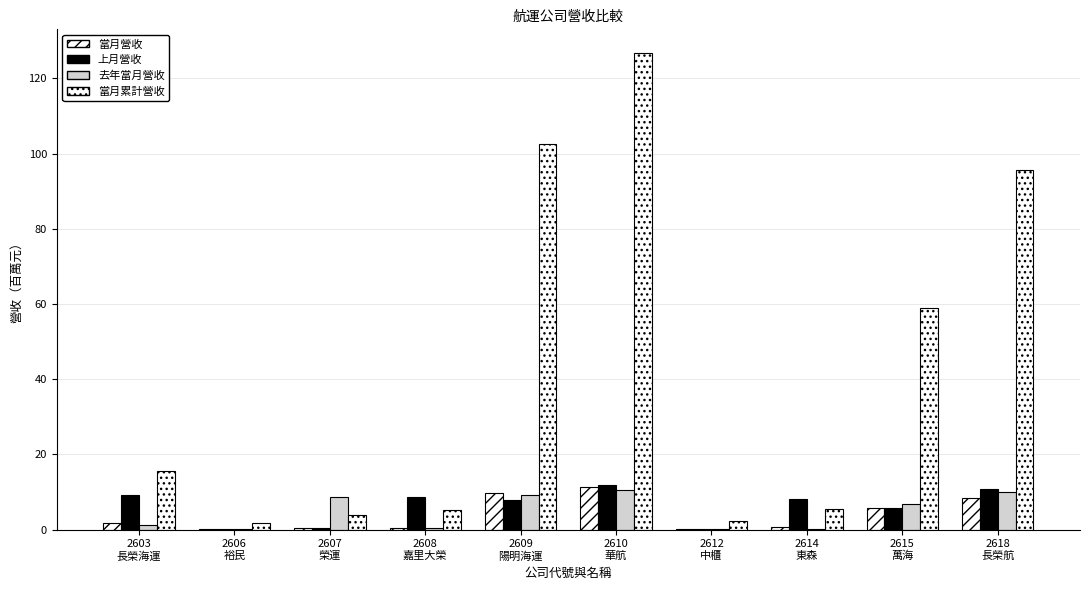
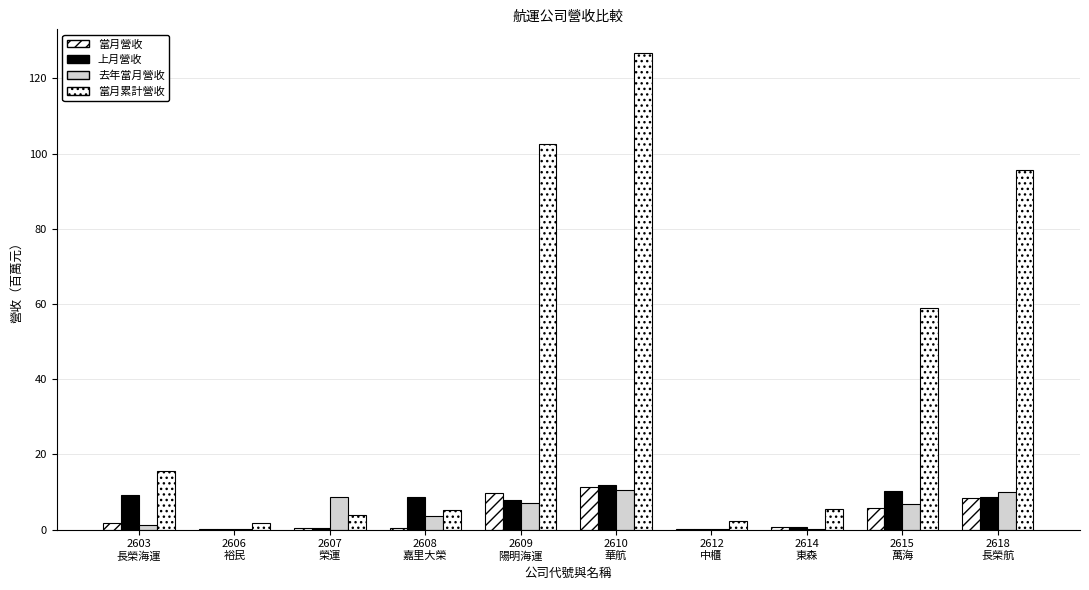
去年當月營收, 2608 嘉里大榮: 0 -> 4
去年當月營收, 2609 陽明海運: 9 -> 7
上月營收, 2614 東森: 8 -> 1
上月營收, 2615 萬海: 6 -> 10
上月營收, 2618 長榮航: 11 -> 9
